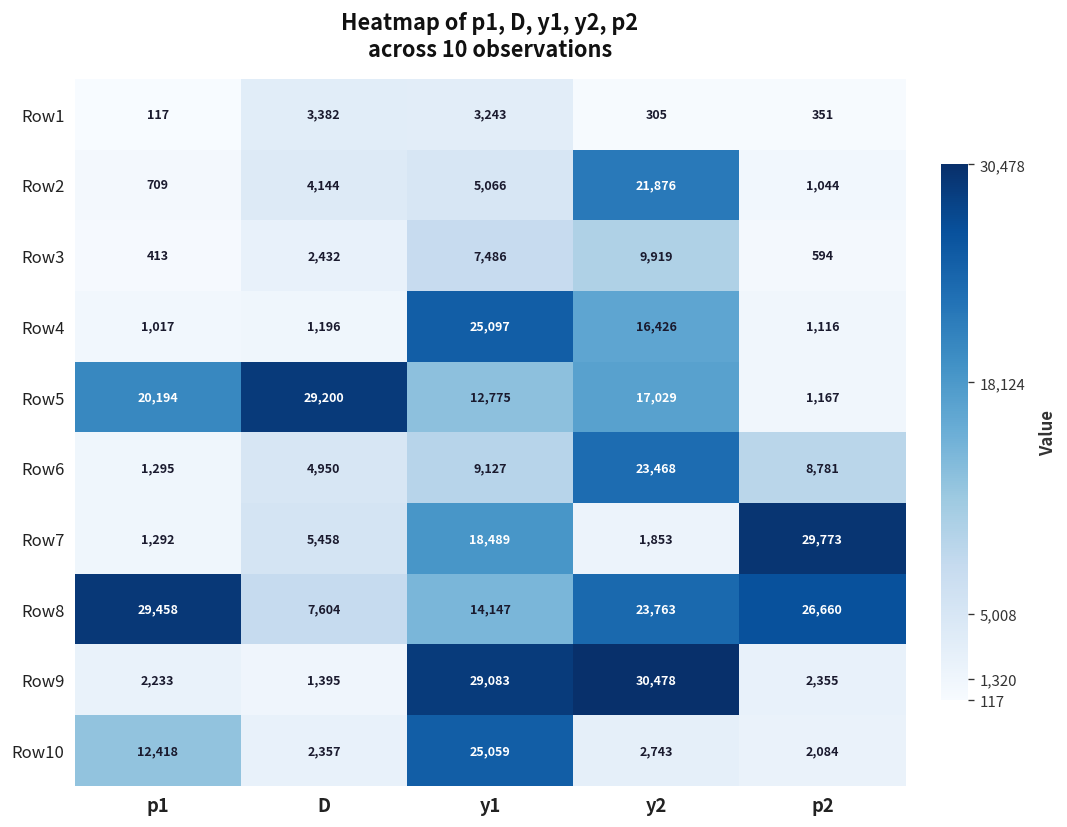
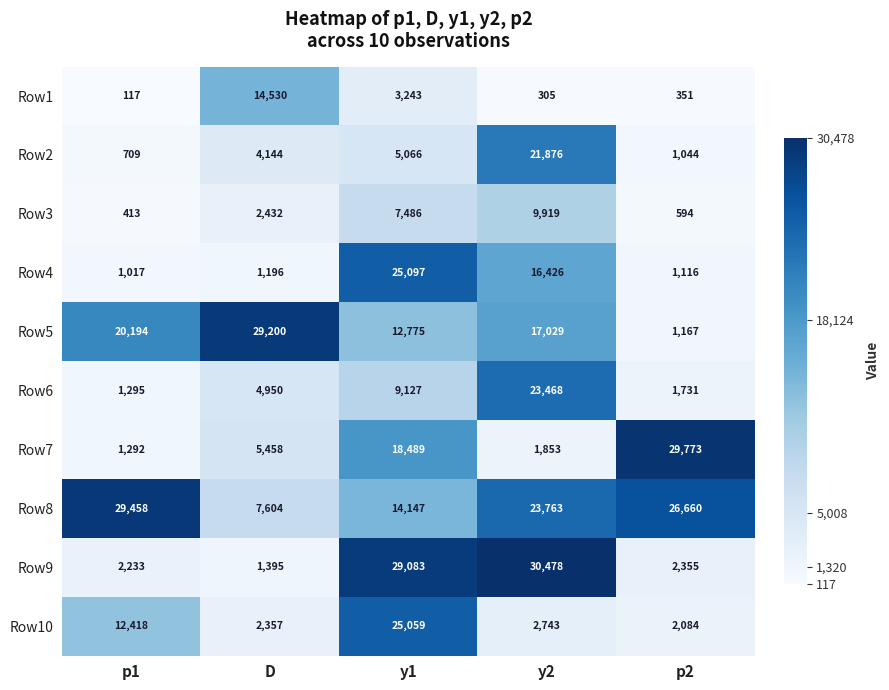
Row1, D: 3,382 -> 14,530
Row6, p2: 8,781 -> 1,731
